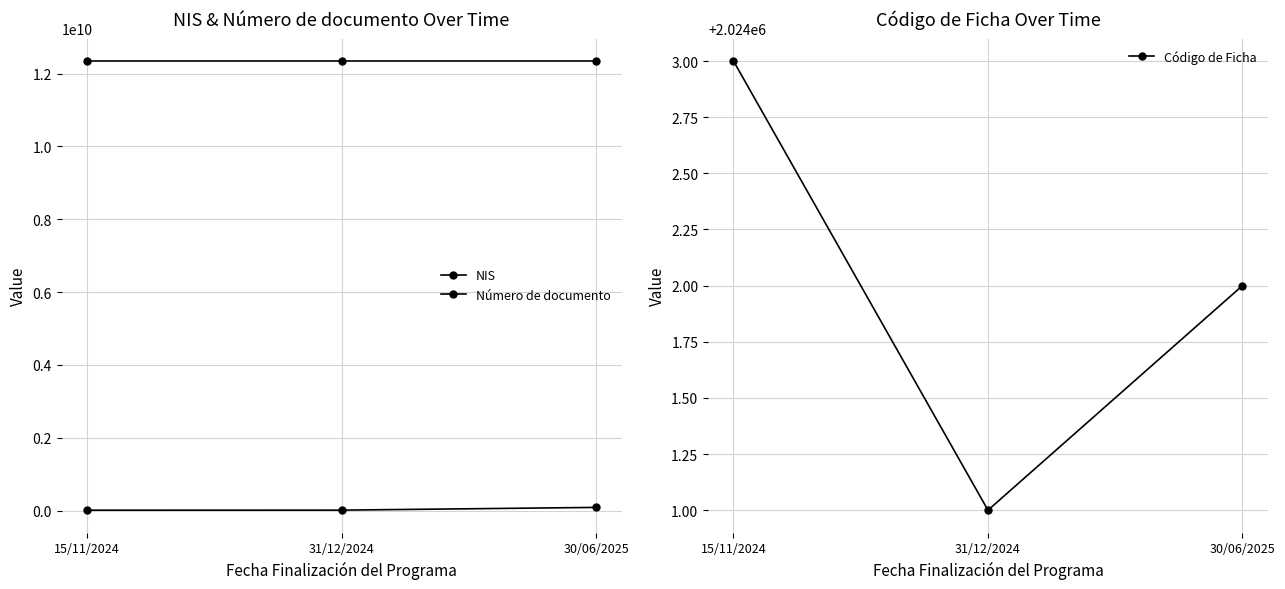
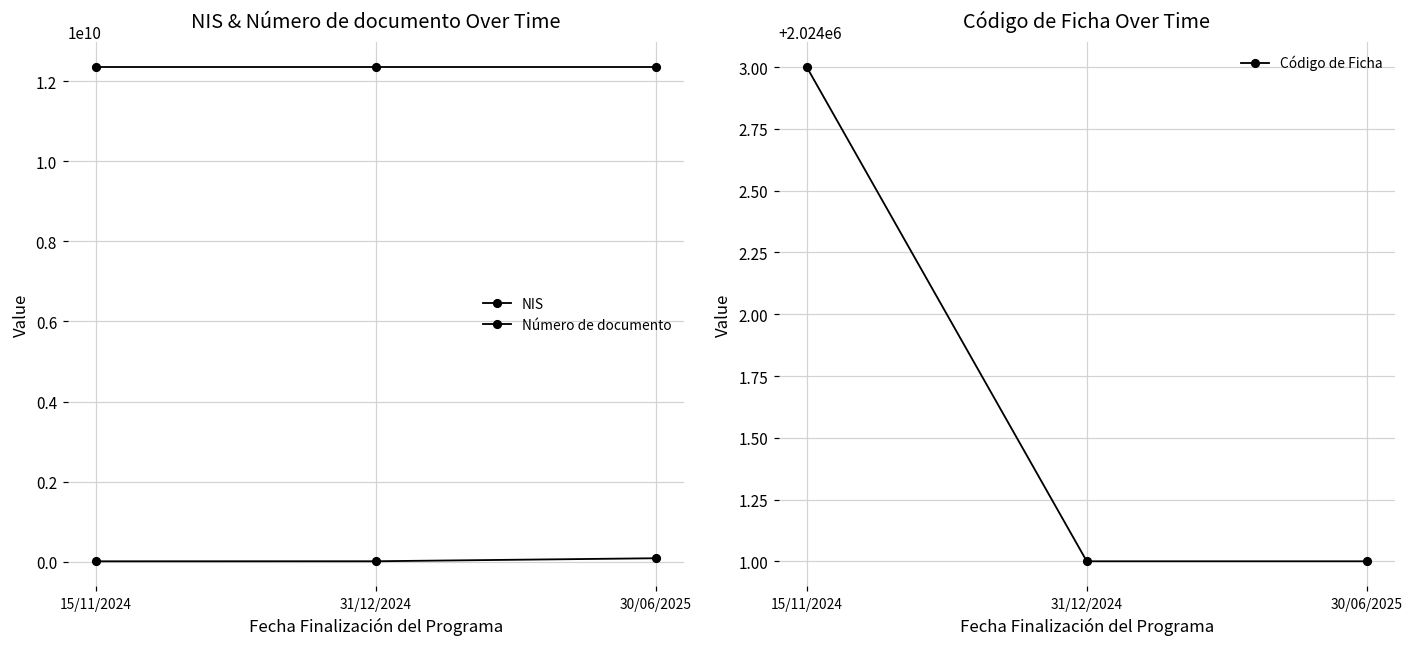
Código de Ficha Over Time, 30/06/2025: 2024002 -> 2024001
